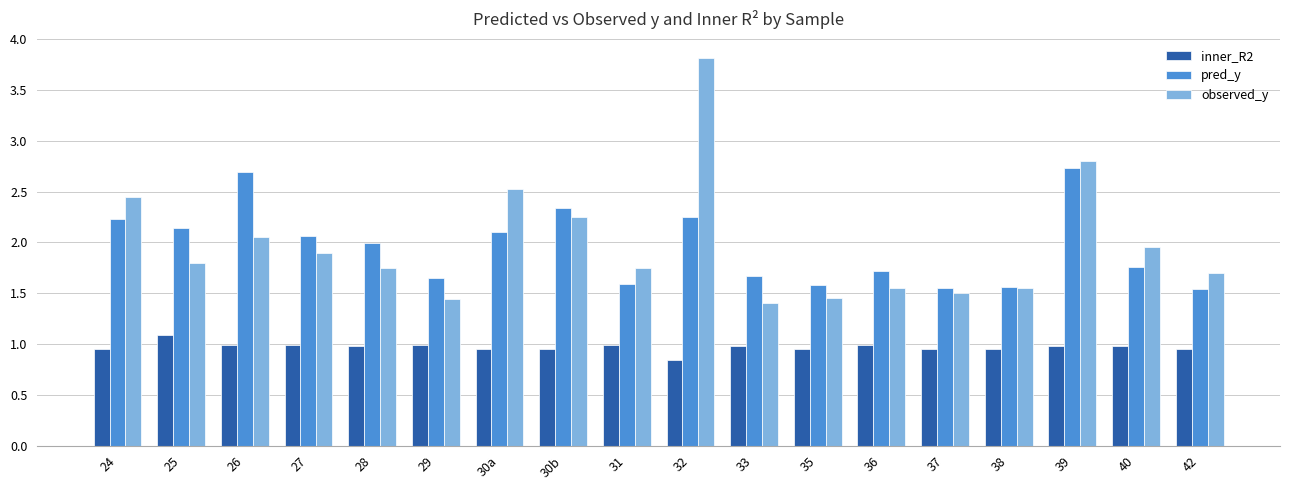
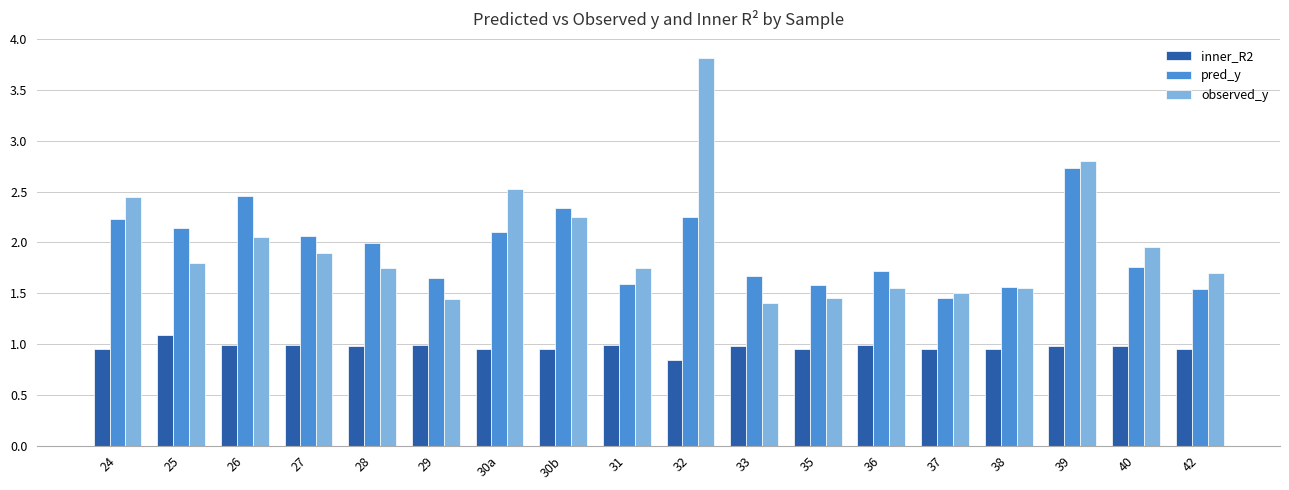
pred_y, 26: 2.70 -> 2.46
pred_y, 37: 1.55 -> 1.45
